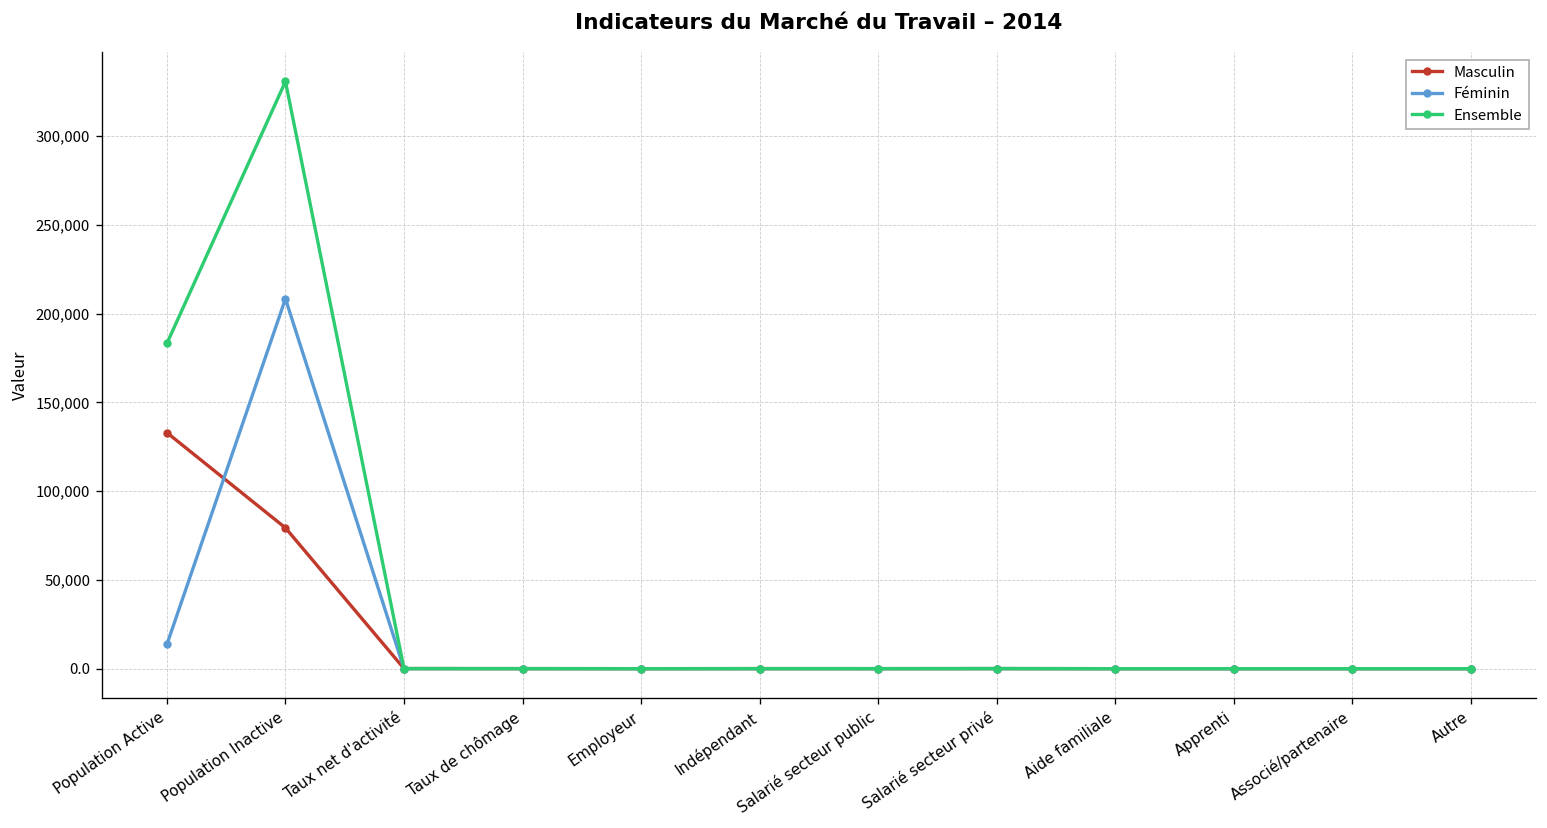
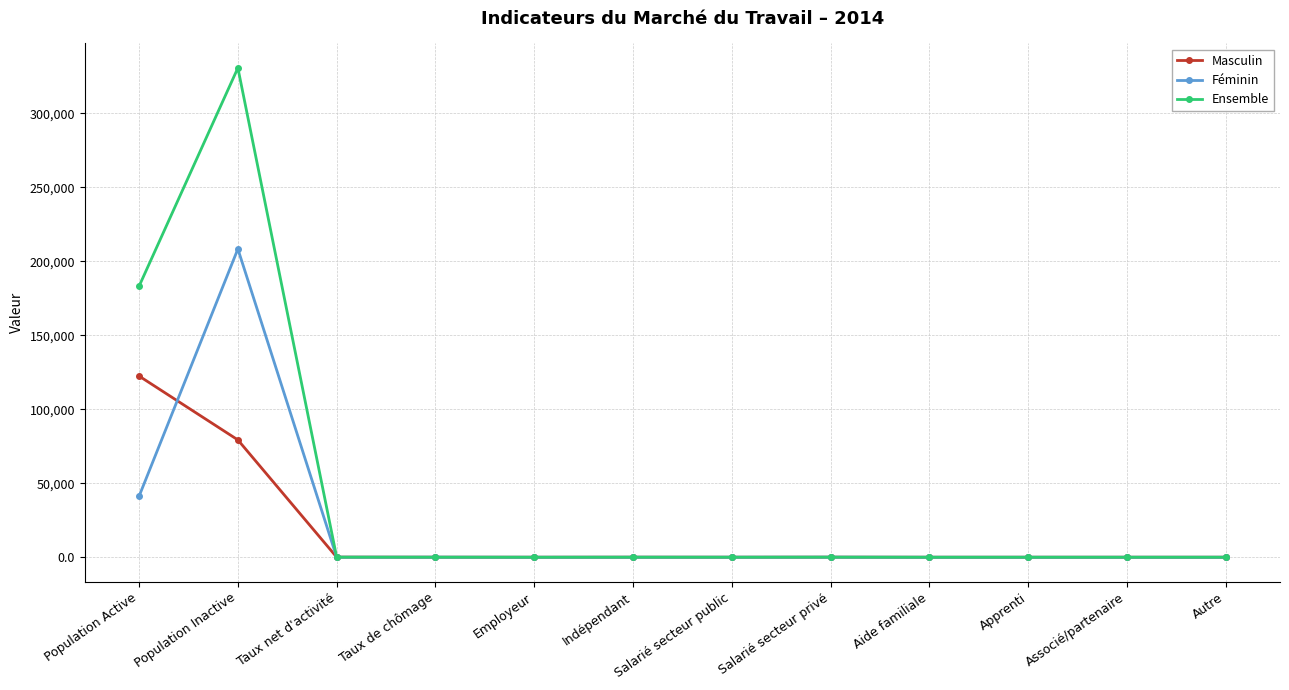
Masculin, Population Active: 133,000 -> 122,000
Féminin, Population Active: 14,000 -> 41,000
